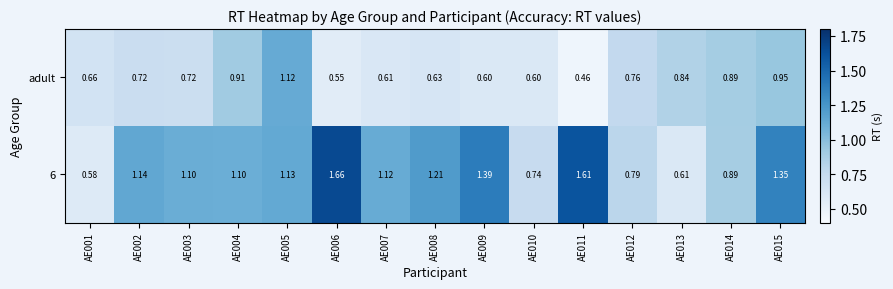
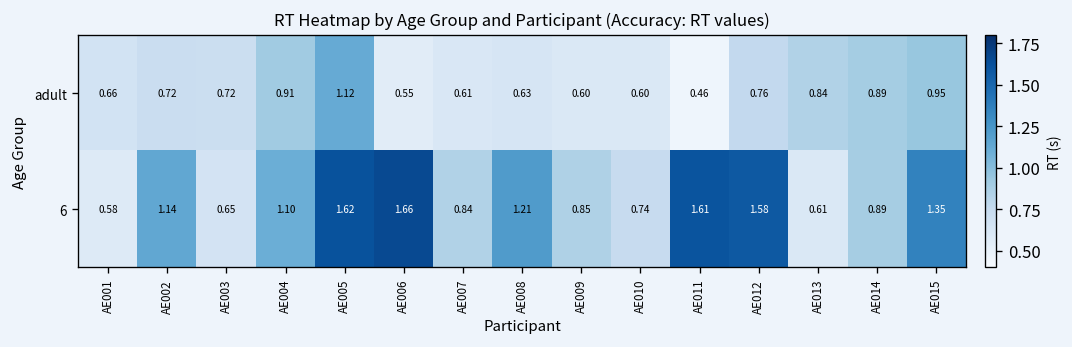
6, AE003: 1.10 -> 0.65
6, AE005: 1.13 -> 1.62
6, AE007: 1.12 -> 0.84
6, AE009: 1.39 -> 0.85
6, AE012: 0.79 -> 1.58
